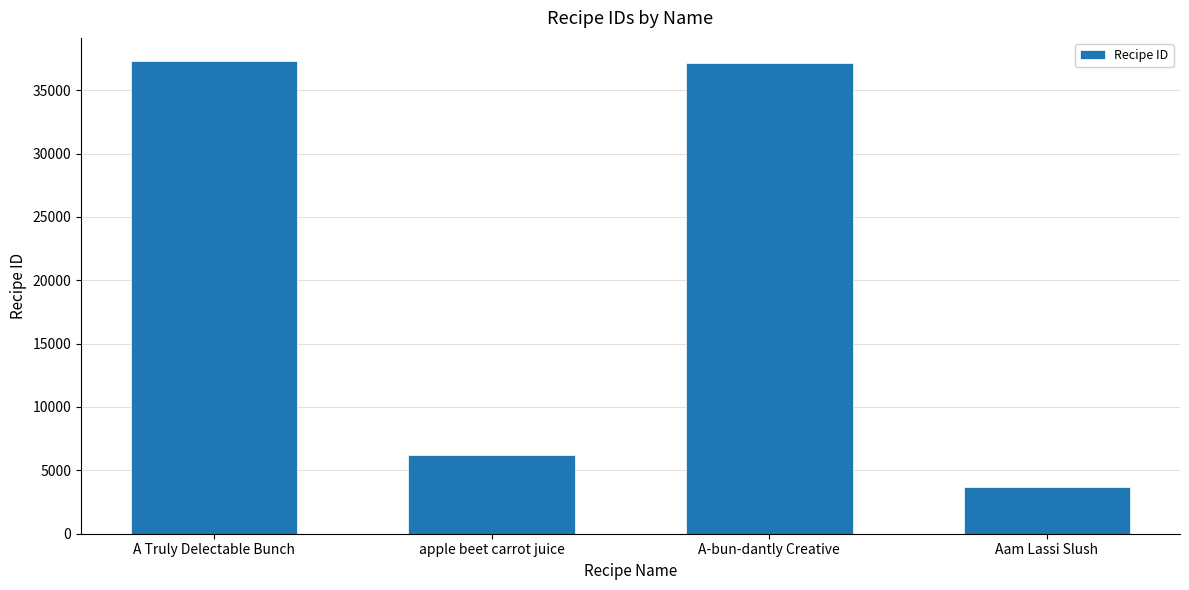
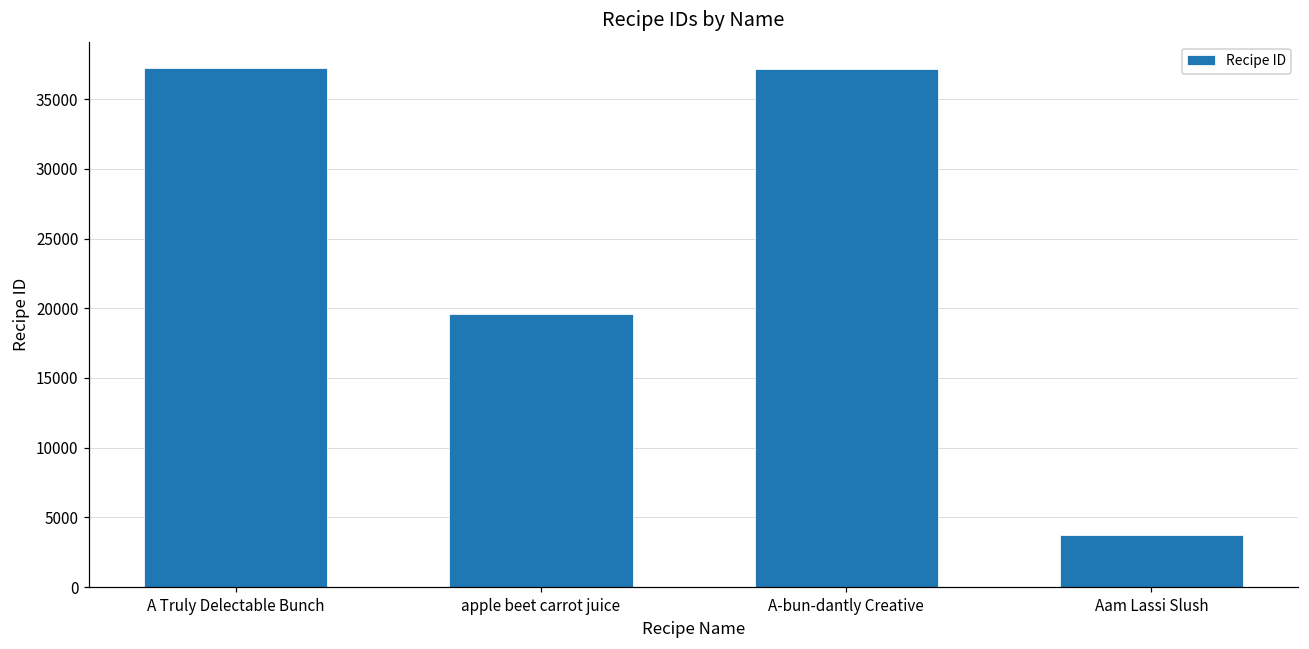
apple beet carrot juice: 6200 -> 19600
